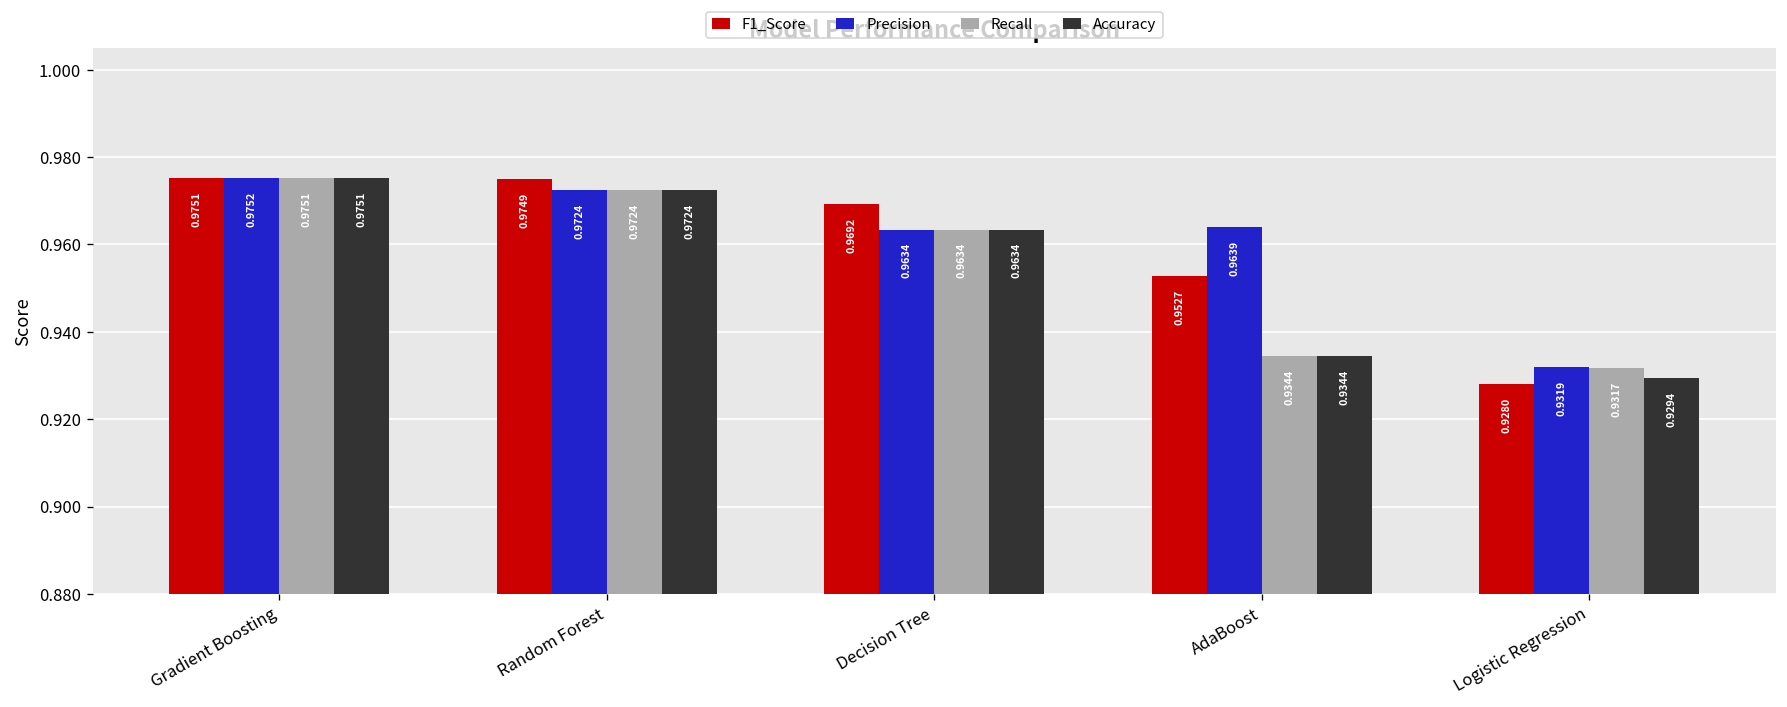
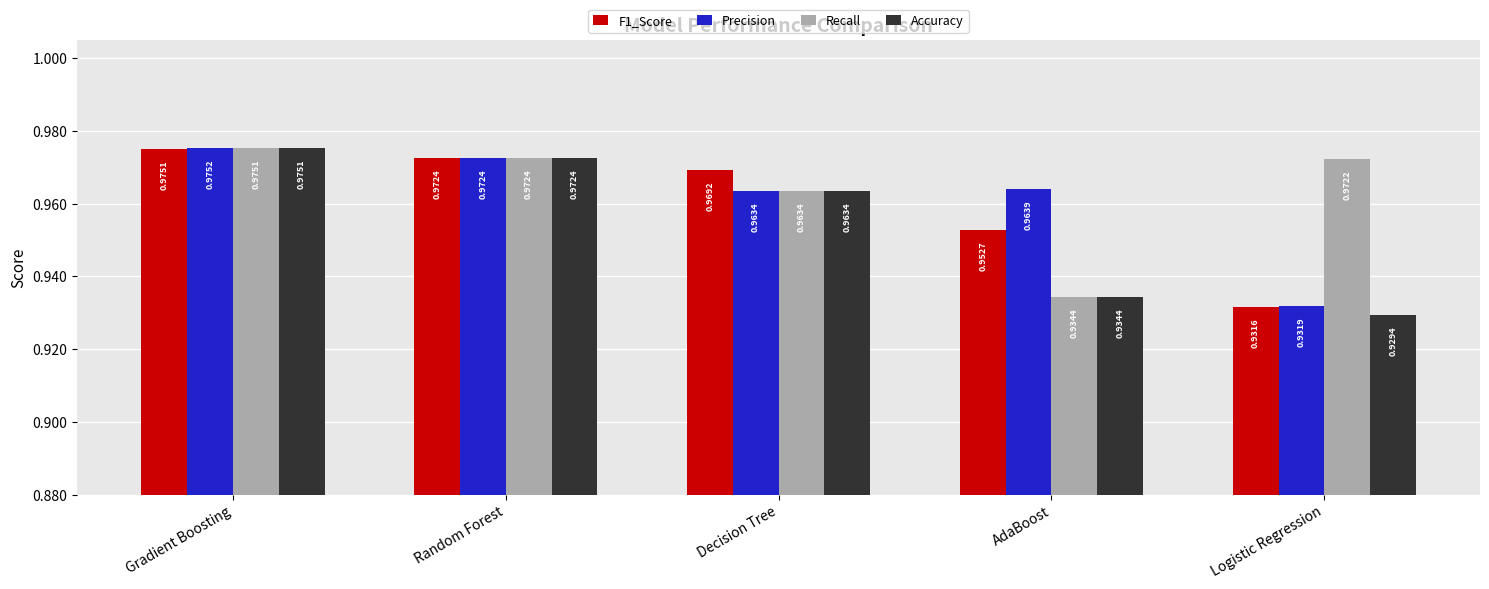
F1_Score, Random Forest: 0.9749 -> 0.9724
F1_Score, Logistic Regression: 0.9280 -> 0.9316
Recall, Logistic Regression: 0.9317 -> 0.9722
